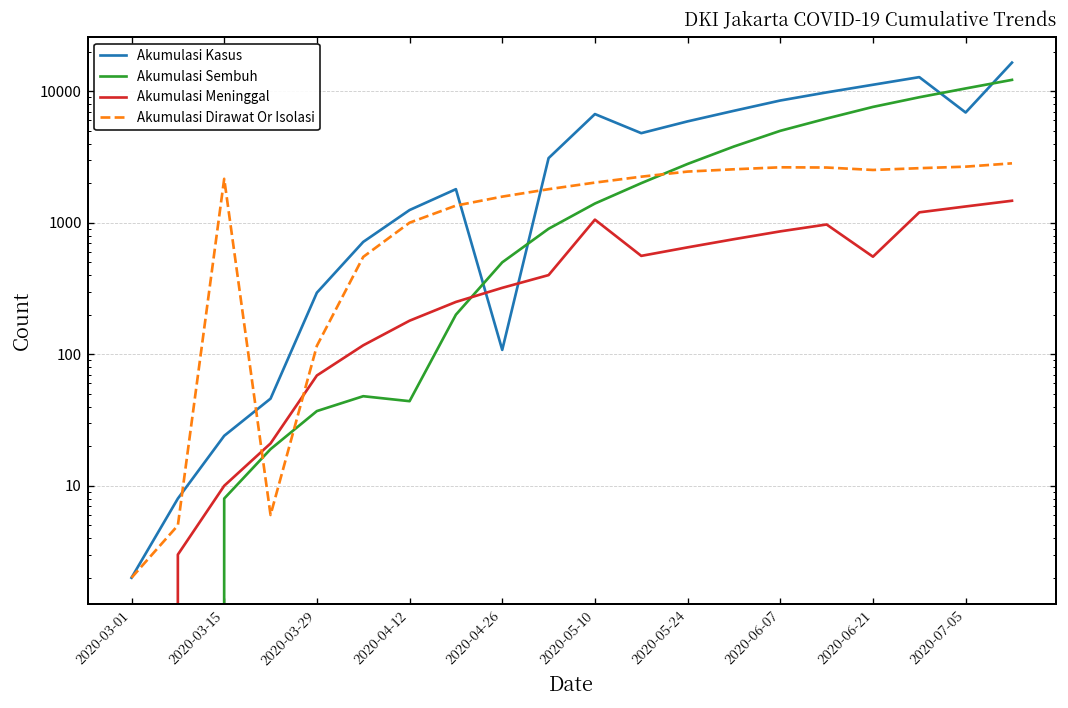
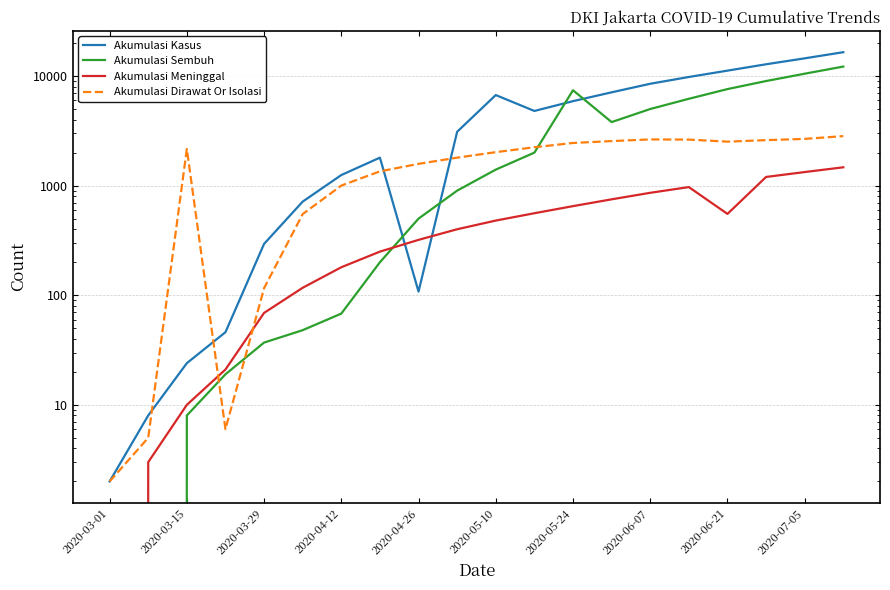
Akumulasi Sembuh, 2020-04-12: 44 -> 70
Akumulasi Meninggal, 2020-05-10: 1100 -> 500
Akumulasi Sembuh, 2020-05-24: 2800 -> 7000
Akumulasi Kasus, 2020-07-05: 7000 -> 15000
